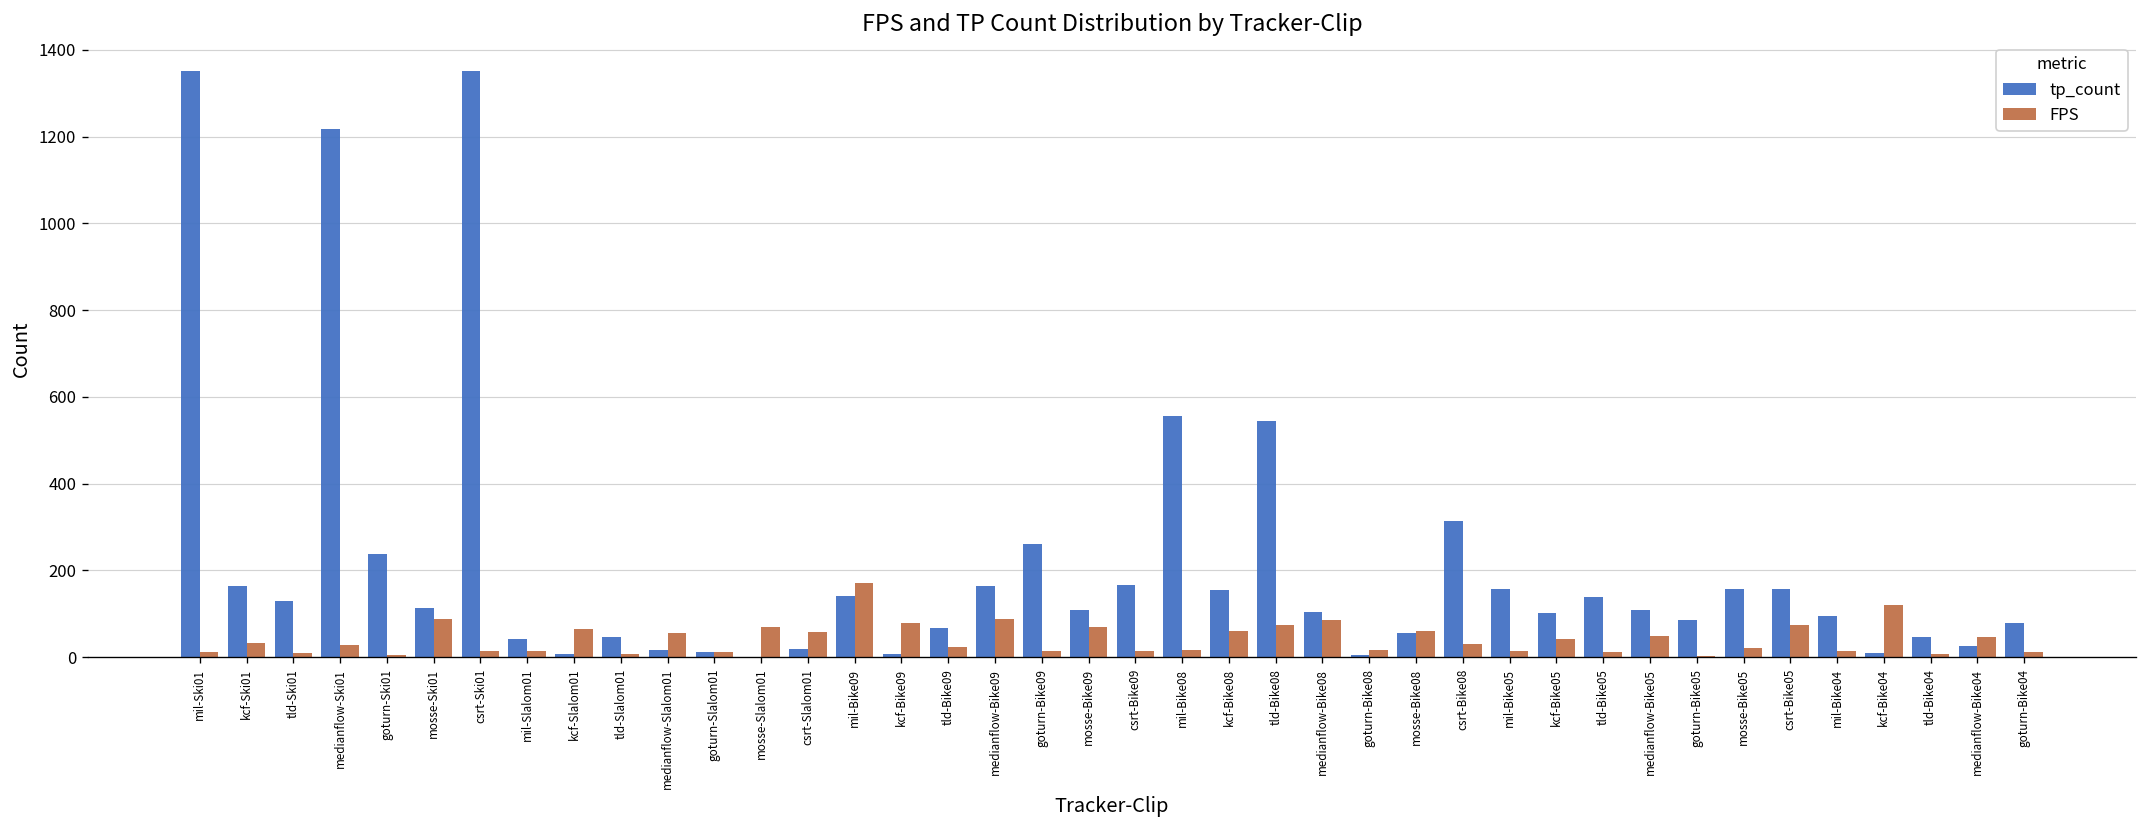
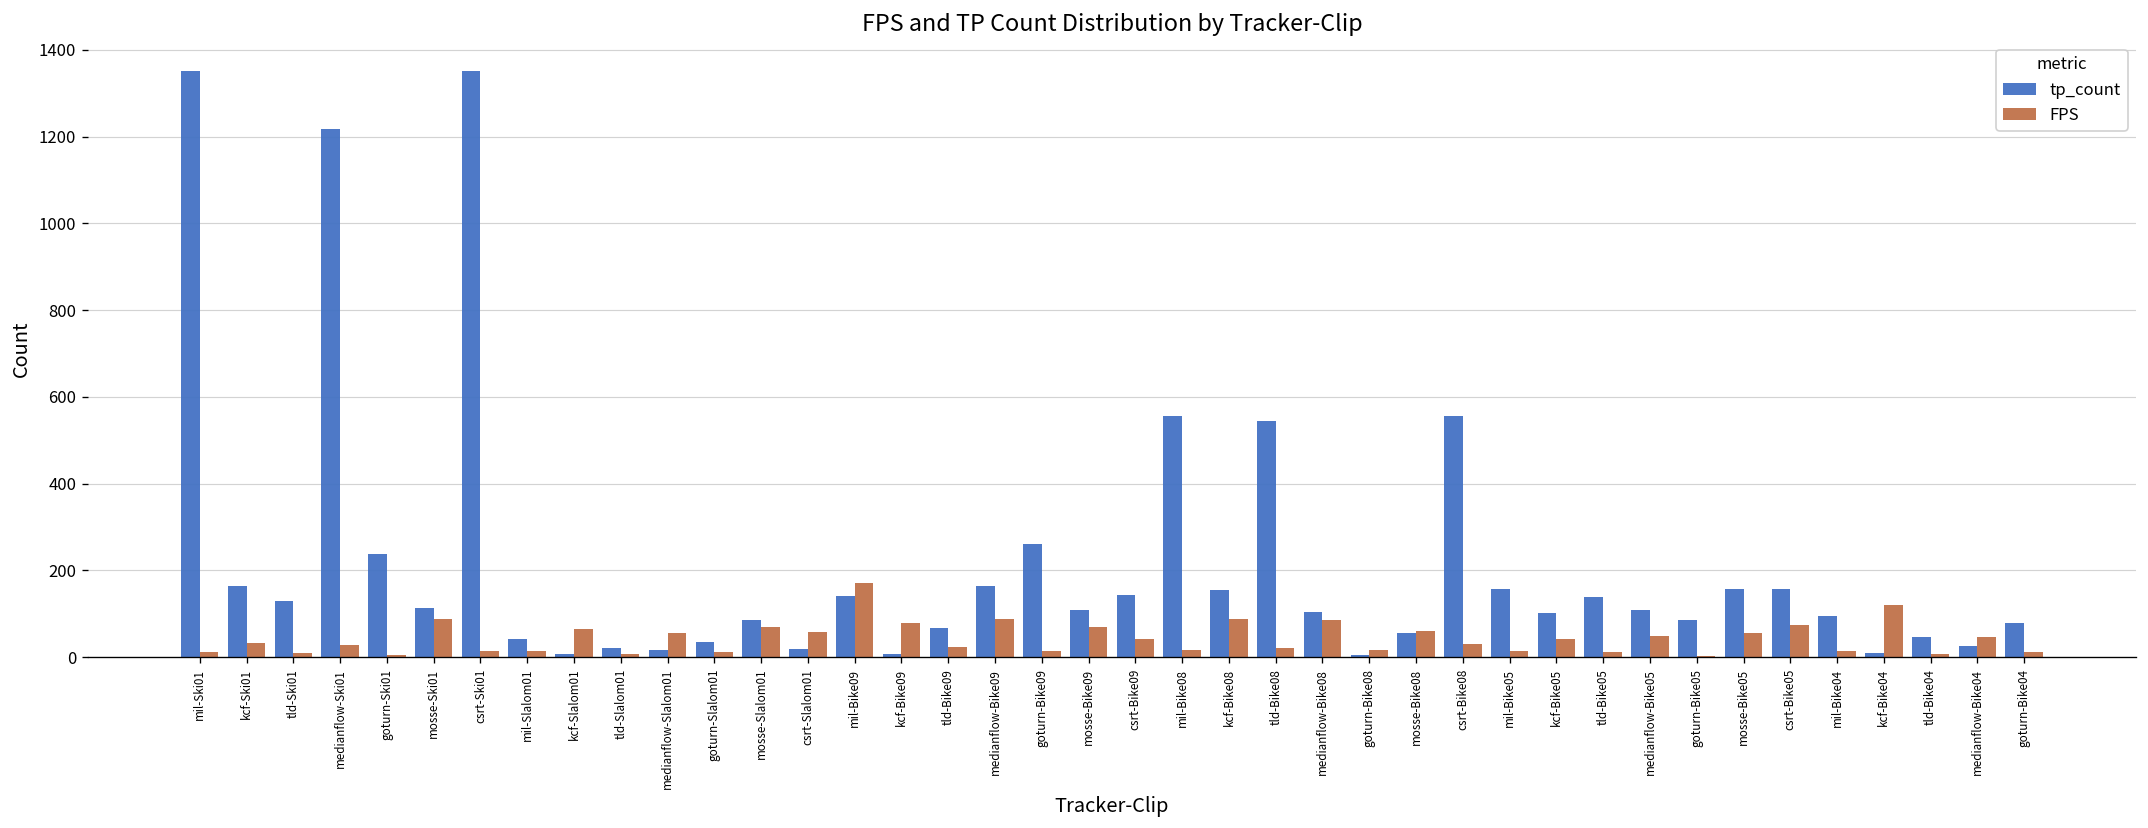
tp_count, tld-Slalom01: 50 -> 20
tp_count, goturn-Slalom01: 10 -> 40
tp_count, mosse-Slalom01: 0 -> 90
tp_count, csrt-Bike09: 170 -> 140
FPS, csrt-Bike09: 10 -> 40
FPS, kcf-Bike08: 60 -> 90
FPS, tld-Bike08: 70 -> 20
tp_count, csrt-Bike08: 310 -> 560
FPS, mosse-Bike05: 20 -> 60
